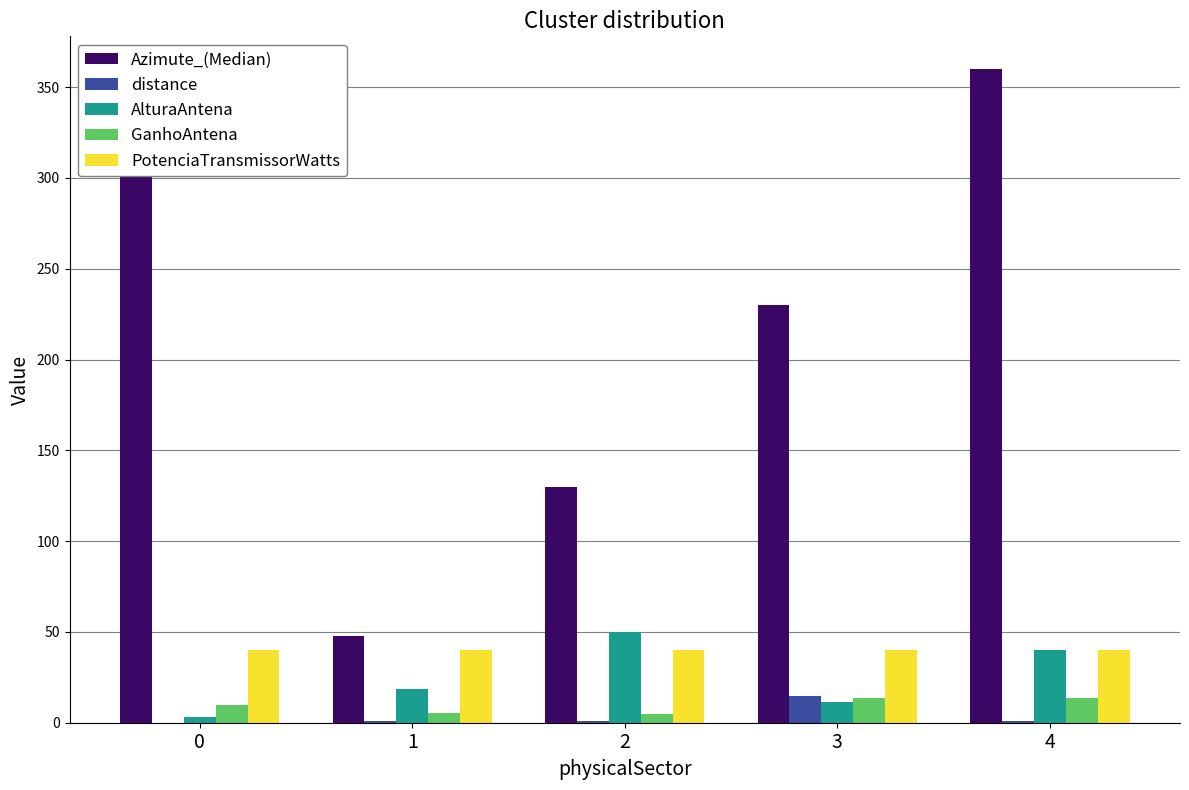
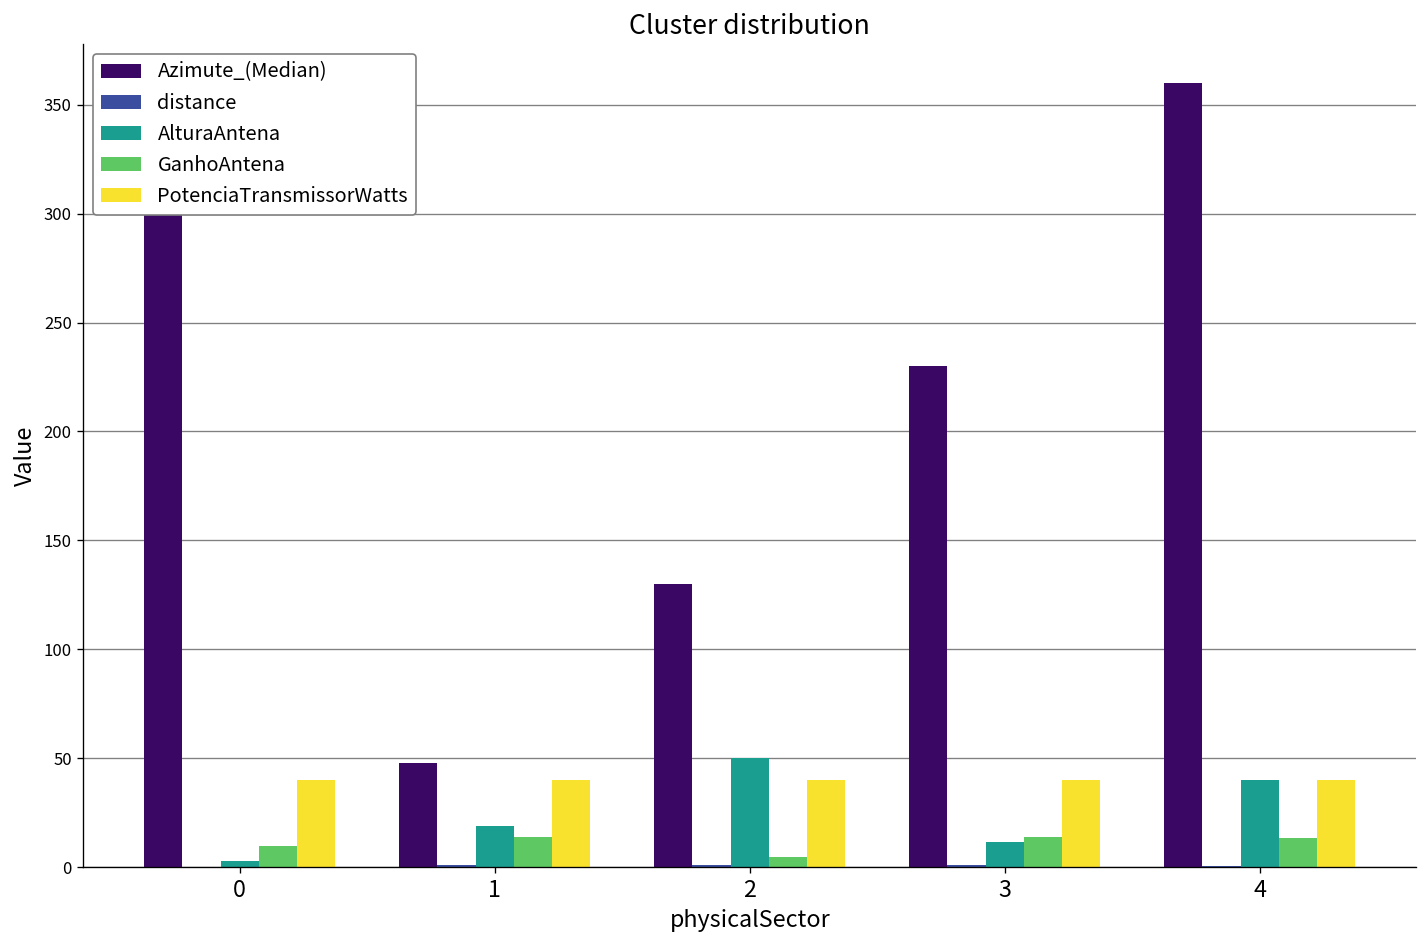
GanhoAntena, 1: 6 -> 14
distance, 3: 15 -> 1
